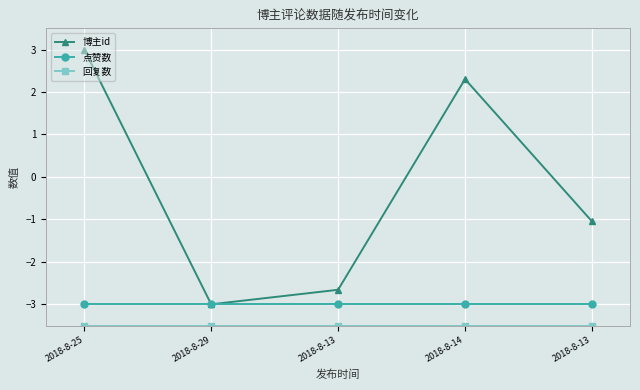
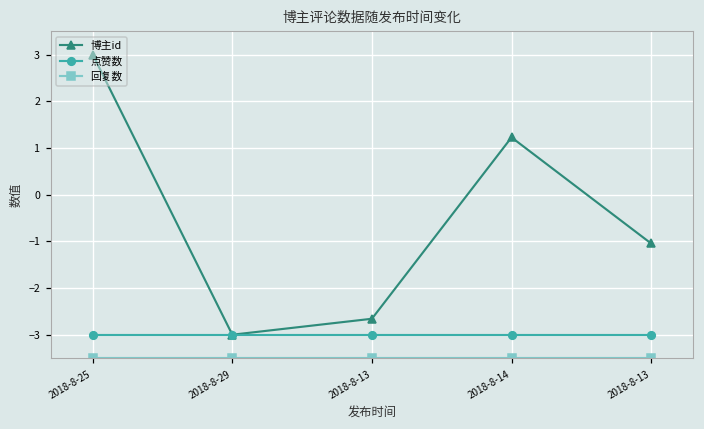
博主id, 2018-8-14: 2.3 -> 1.2
